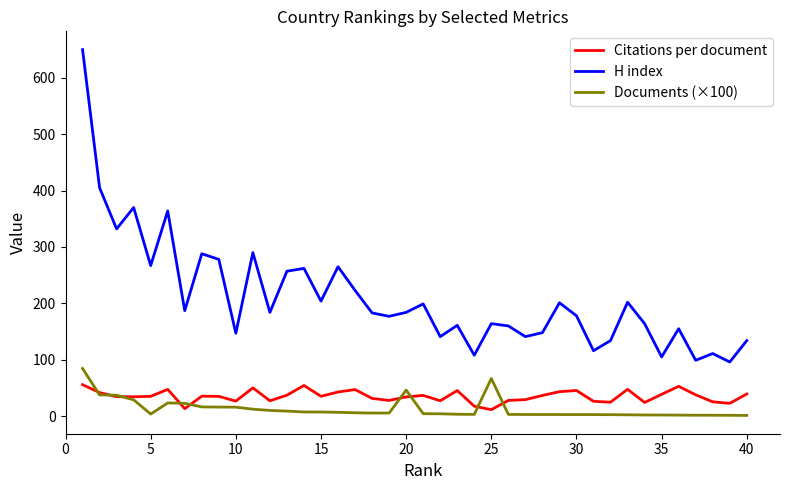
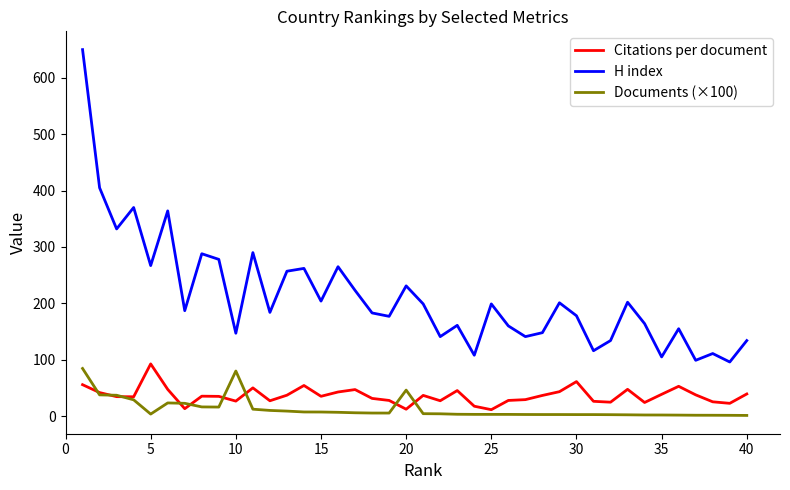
Citations per document, 5: 40 -> 90
Documents (×100), 10: 20 -> 80
Citations per document, 20: 30 -> 10
H index, 20: 180 -> 230
H index, 25: 160 -> 200
Documents (×100), 25: 70 -> 0
Citations per document, 30: 50 -> 60
